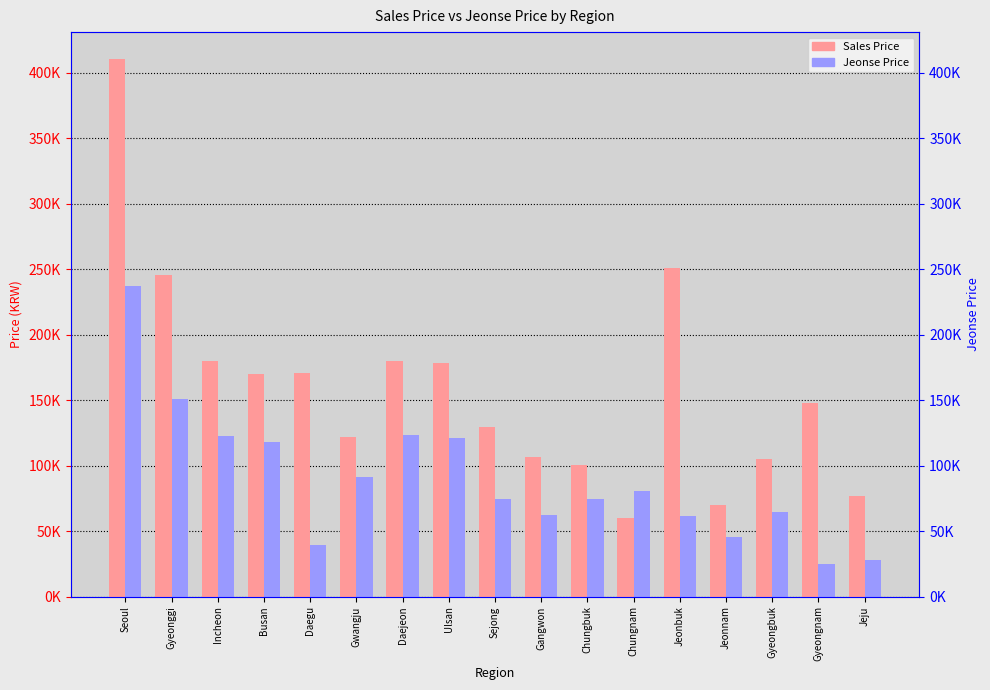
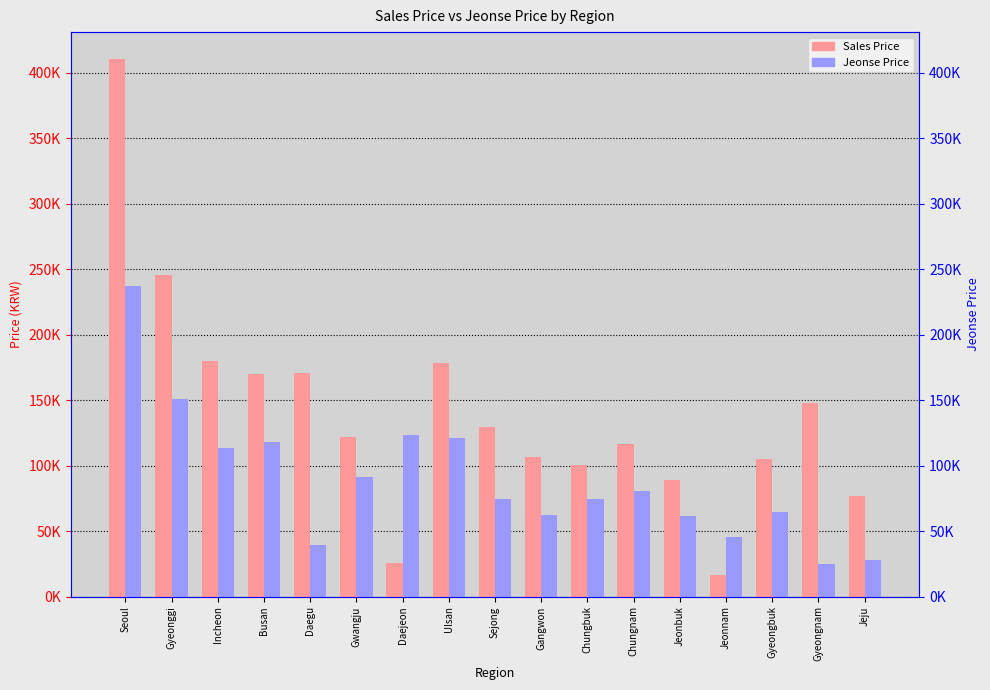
Jeonse Price, Incheon: 122000 -> 113000
Sales Price, Daejeon: 180000 -> 26000
Sales Price, Chungnam: 60000 -> 117000
Sales Price, Jeonbuk: 251000 -> 89000
Sales Price, Jeonnam: 70000 -> 17000
